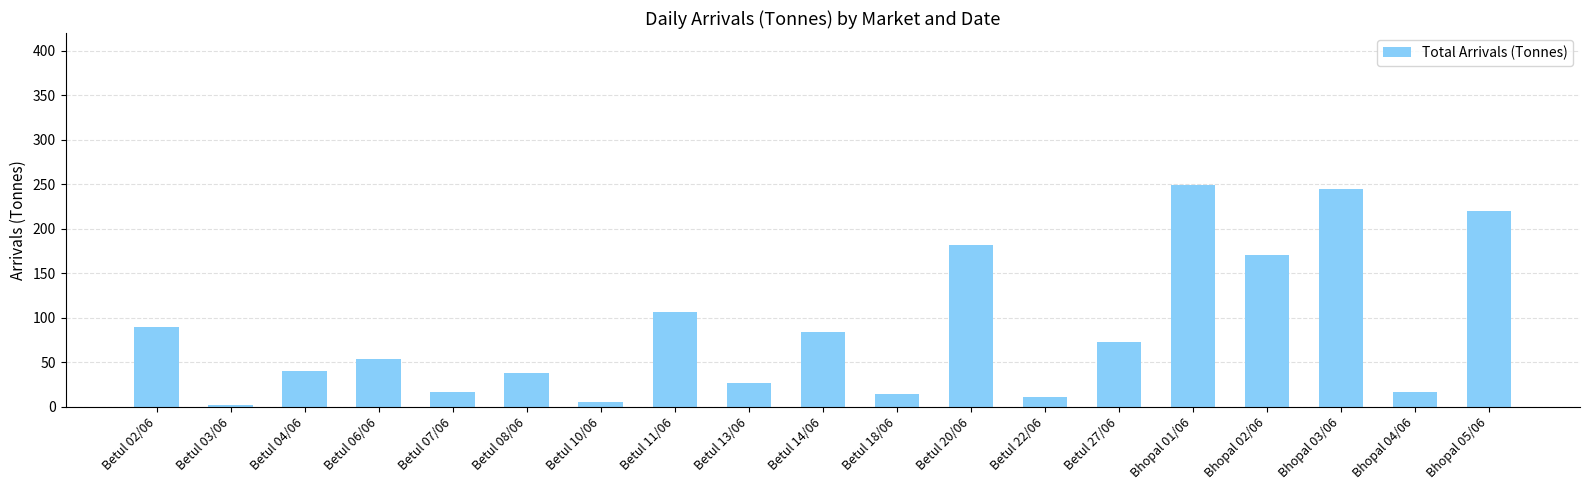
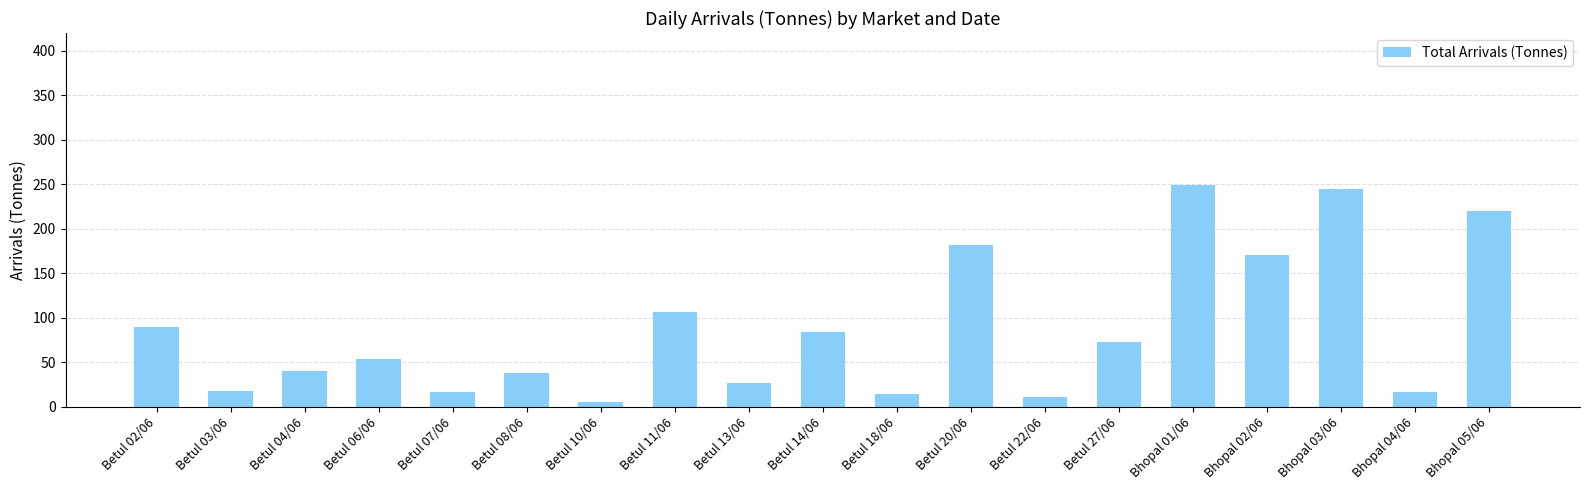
Betul 03/06: 0 -> 20
